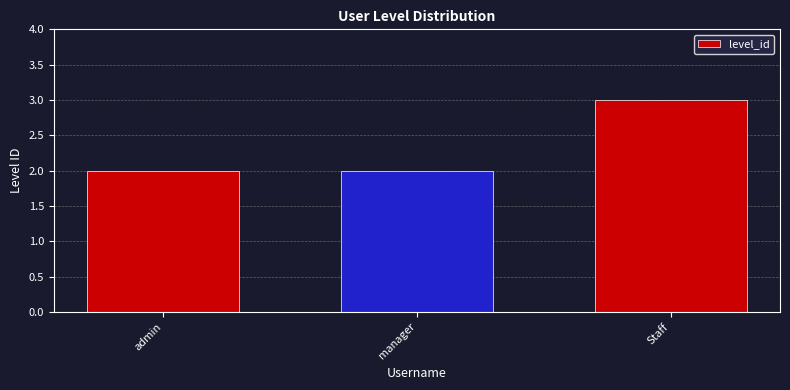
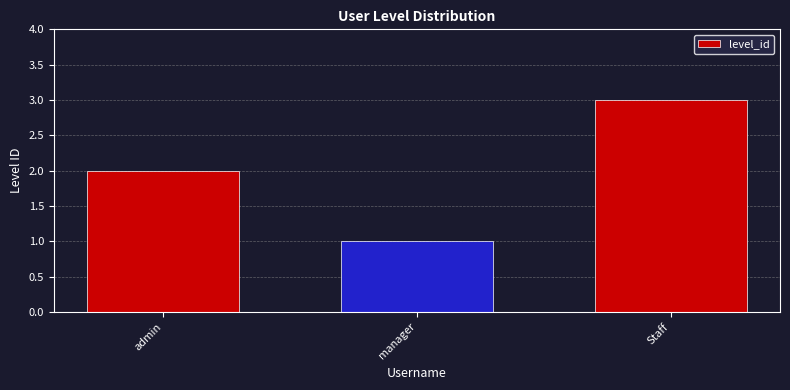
manager: 2 -> 1
